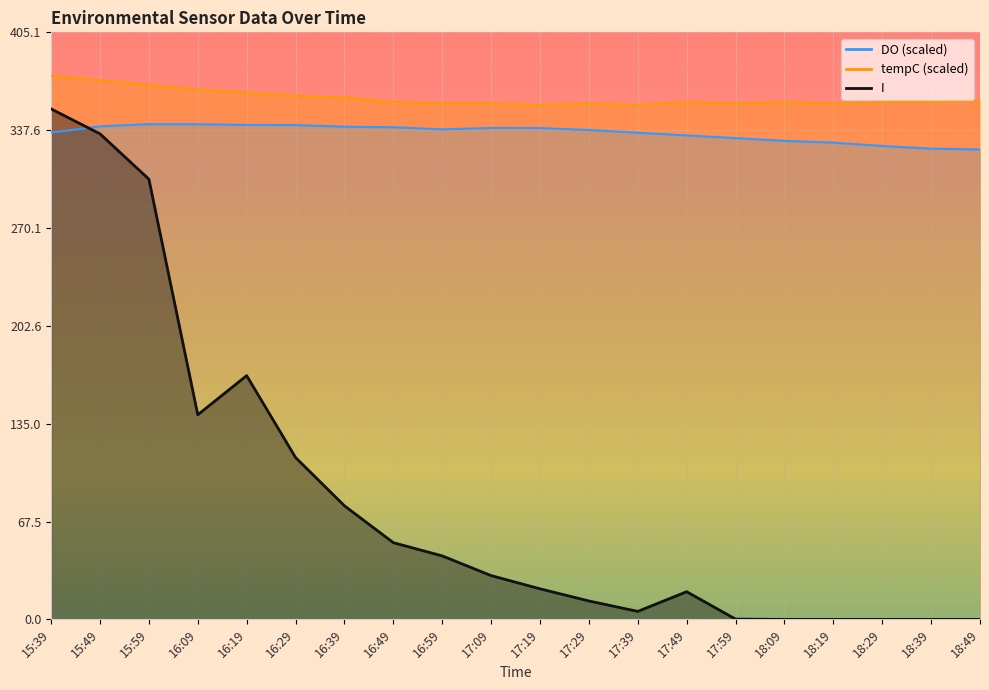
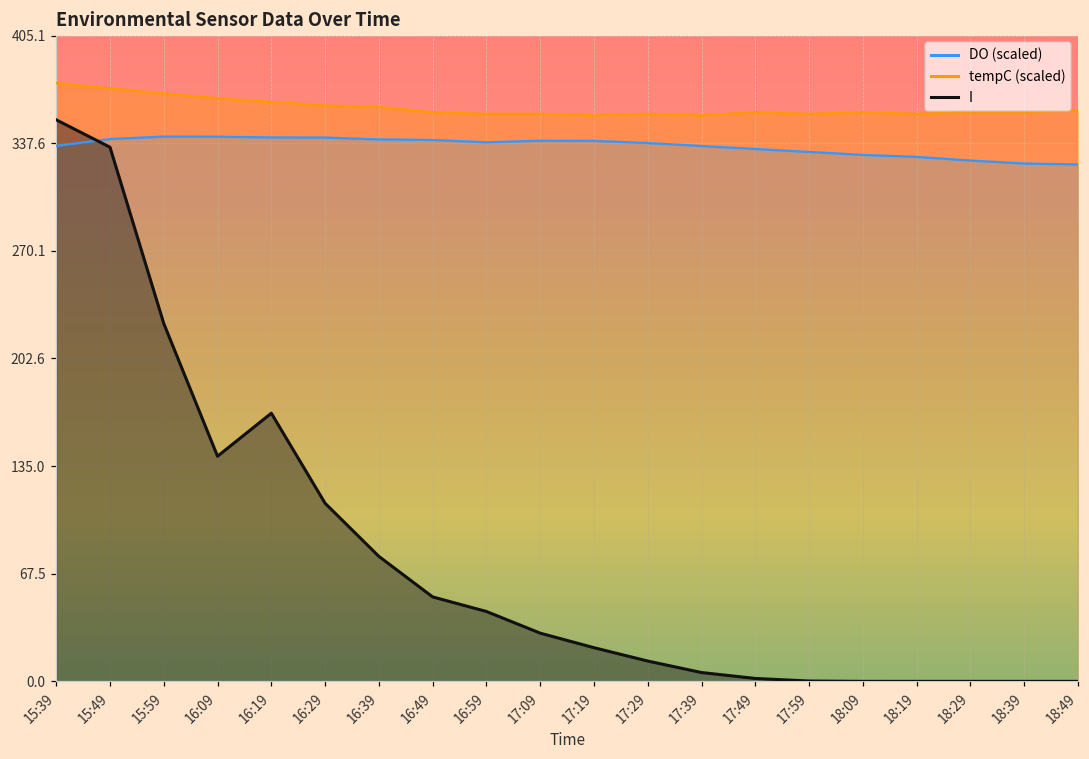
I, 15:59: 304 -> 224
I, 17:49: 19 -> 2
